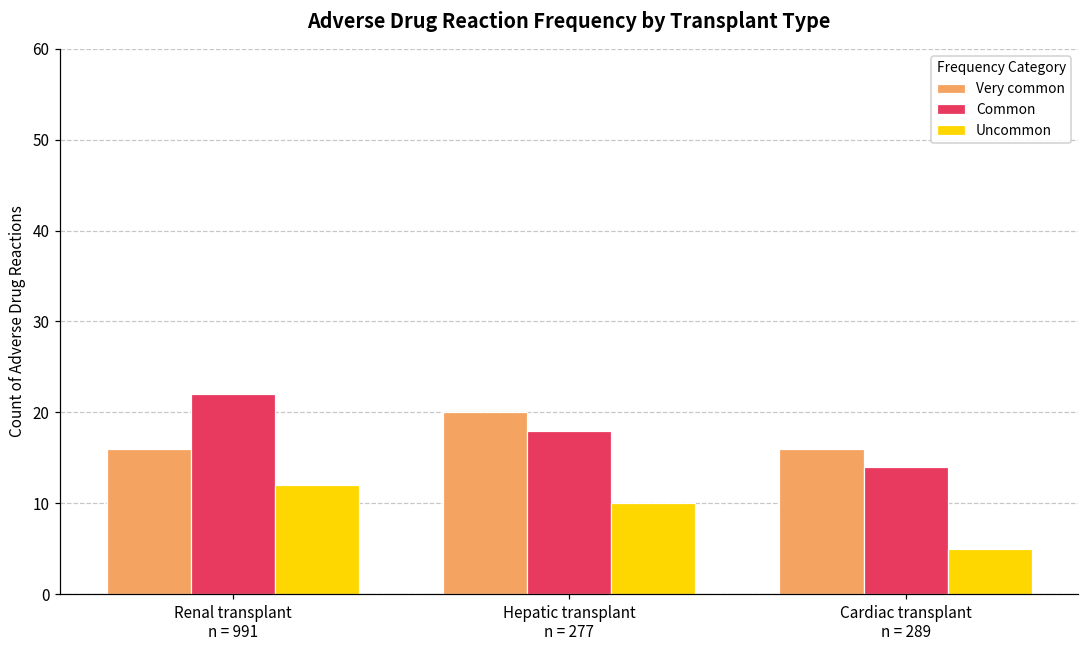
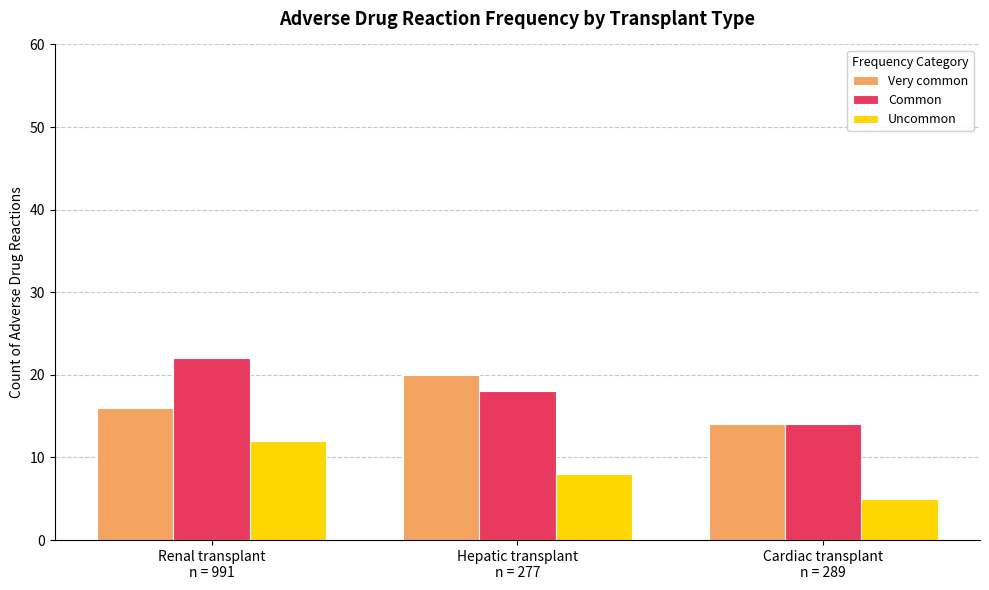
Uncommon, Hepatic transplant n = 277: 10 -> 8
Very common, Cardiac transplant n = 289: 16 -> 14
